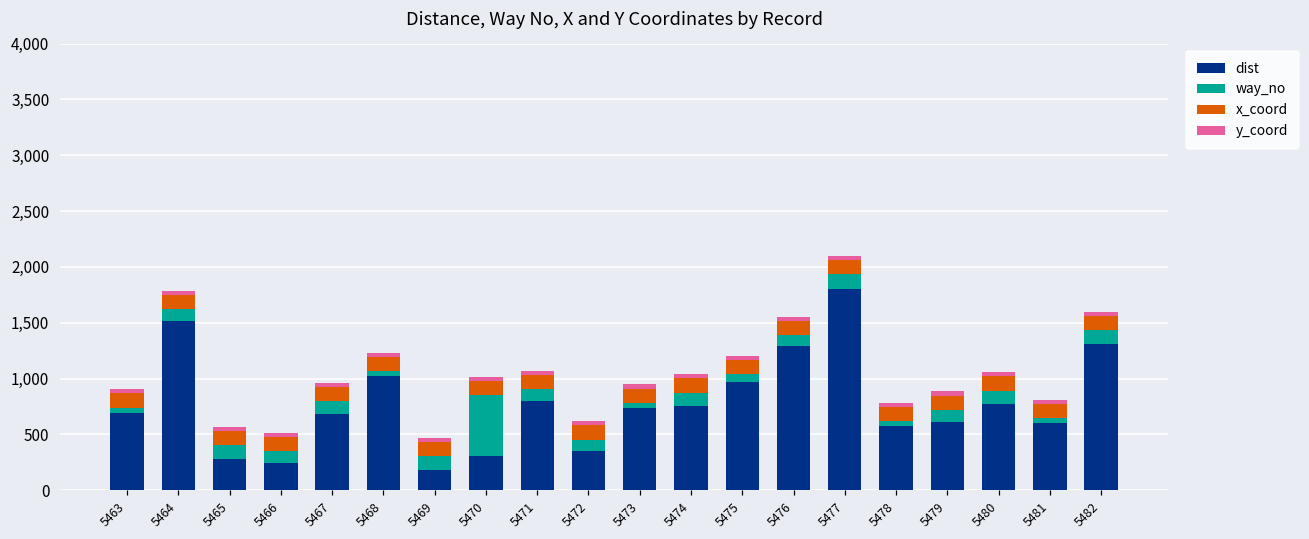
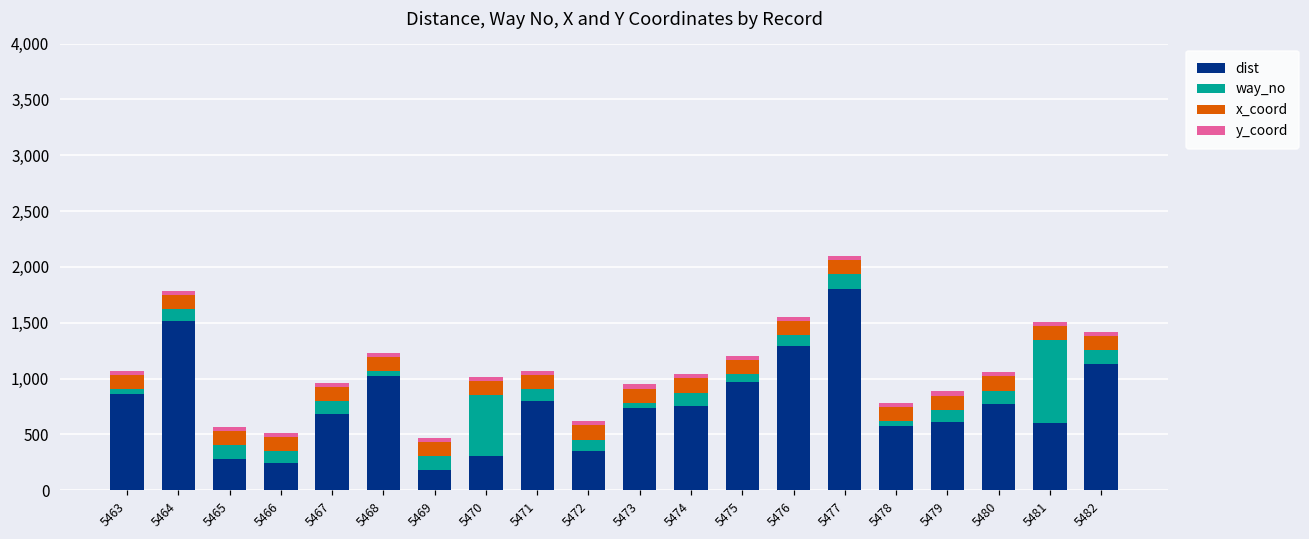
dist, 5463: 690 -> 860
way_no, 5481: 50 -> 740
dist, 5482: 1,310 -> 1,130
